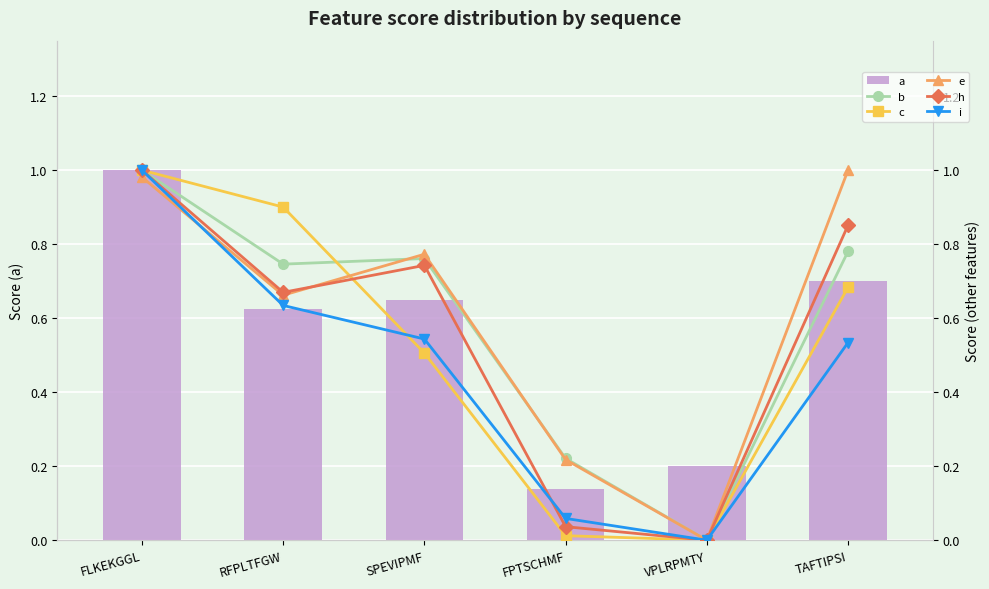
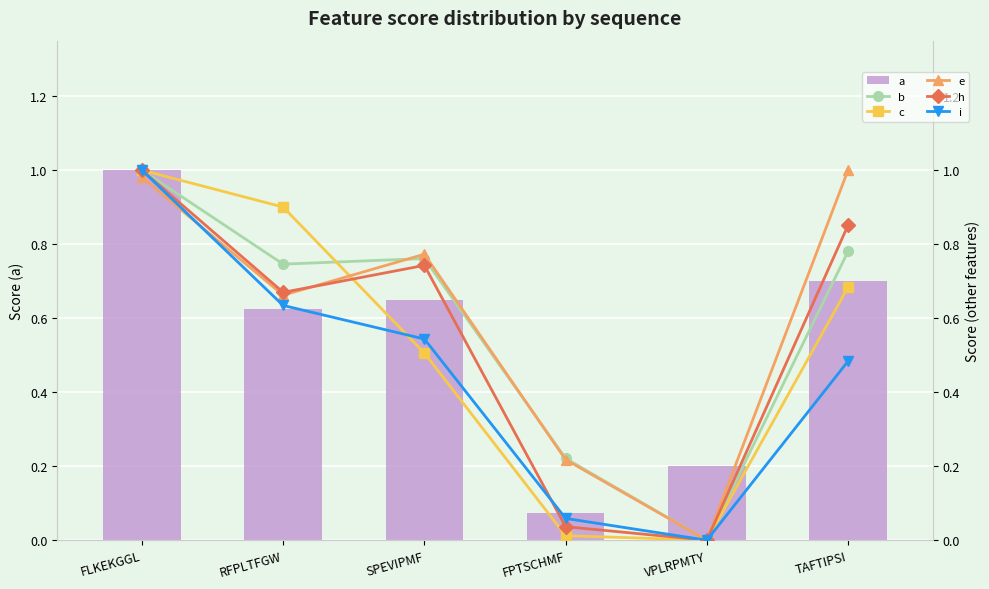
a, FPTSCHMF: 0.14 -> 0.07
i, TAFTIPSI: 0.53 -> 0.48
